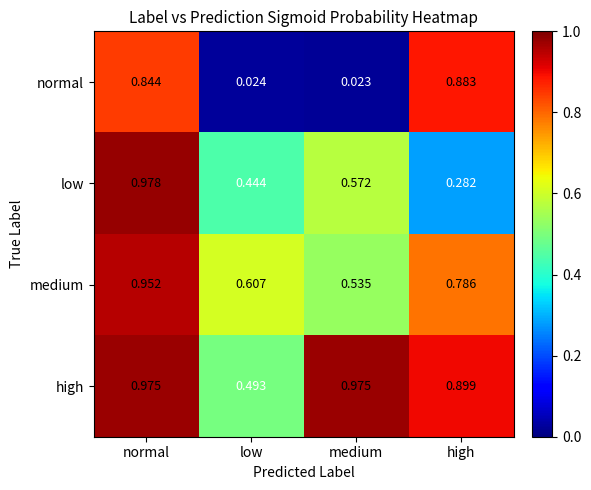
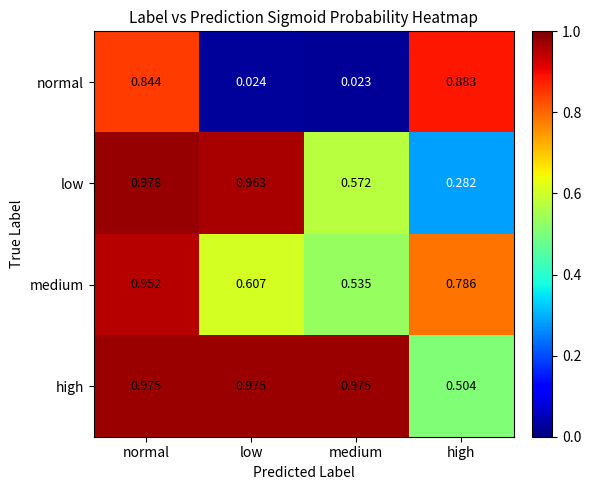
low, low: 0.444 -> 0.963
high, low: 0.493 -> 0.975
high, high: 0.899 -> 0.504
